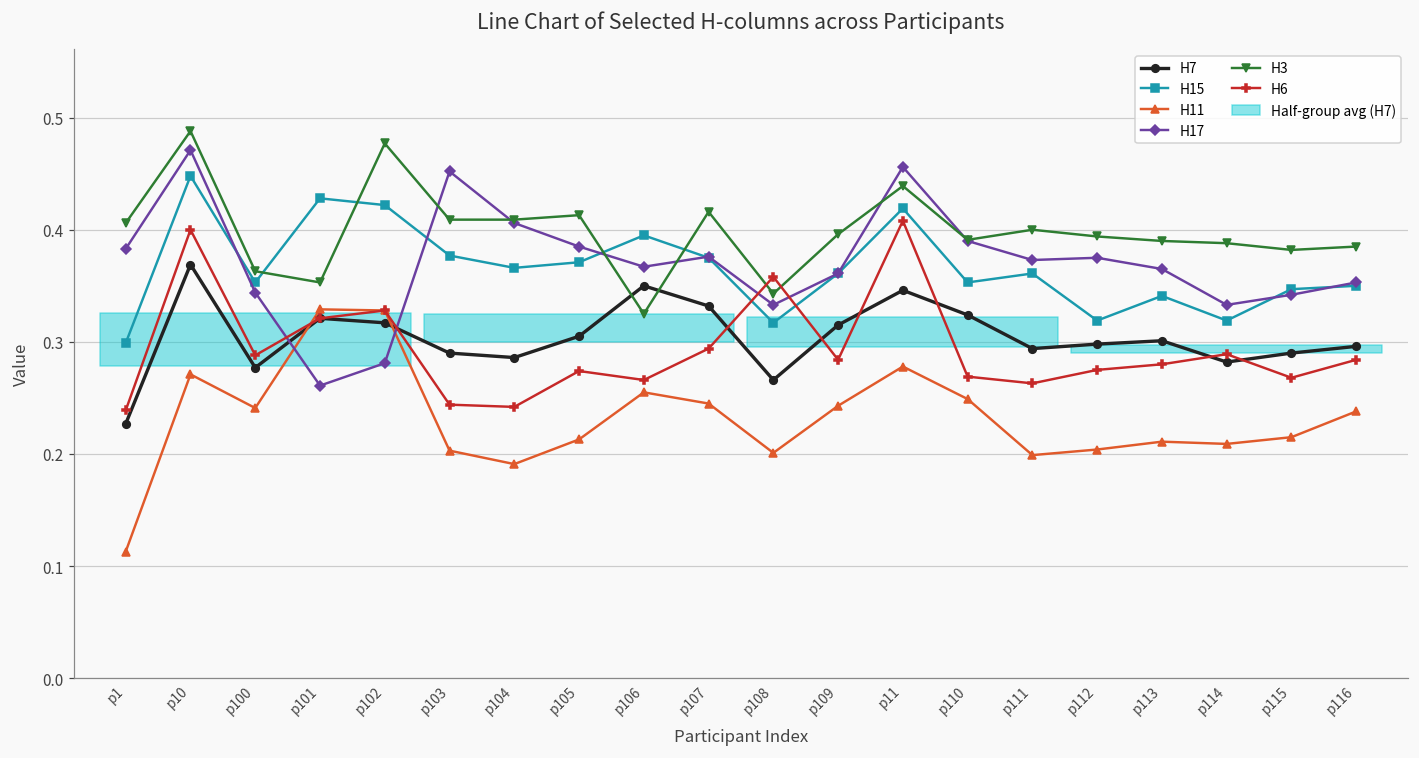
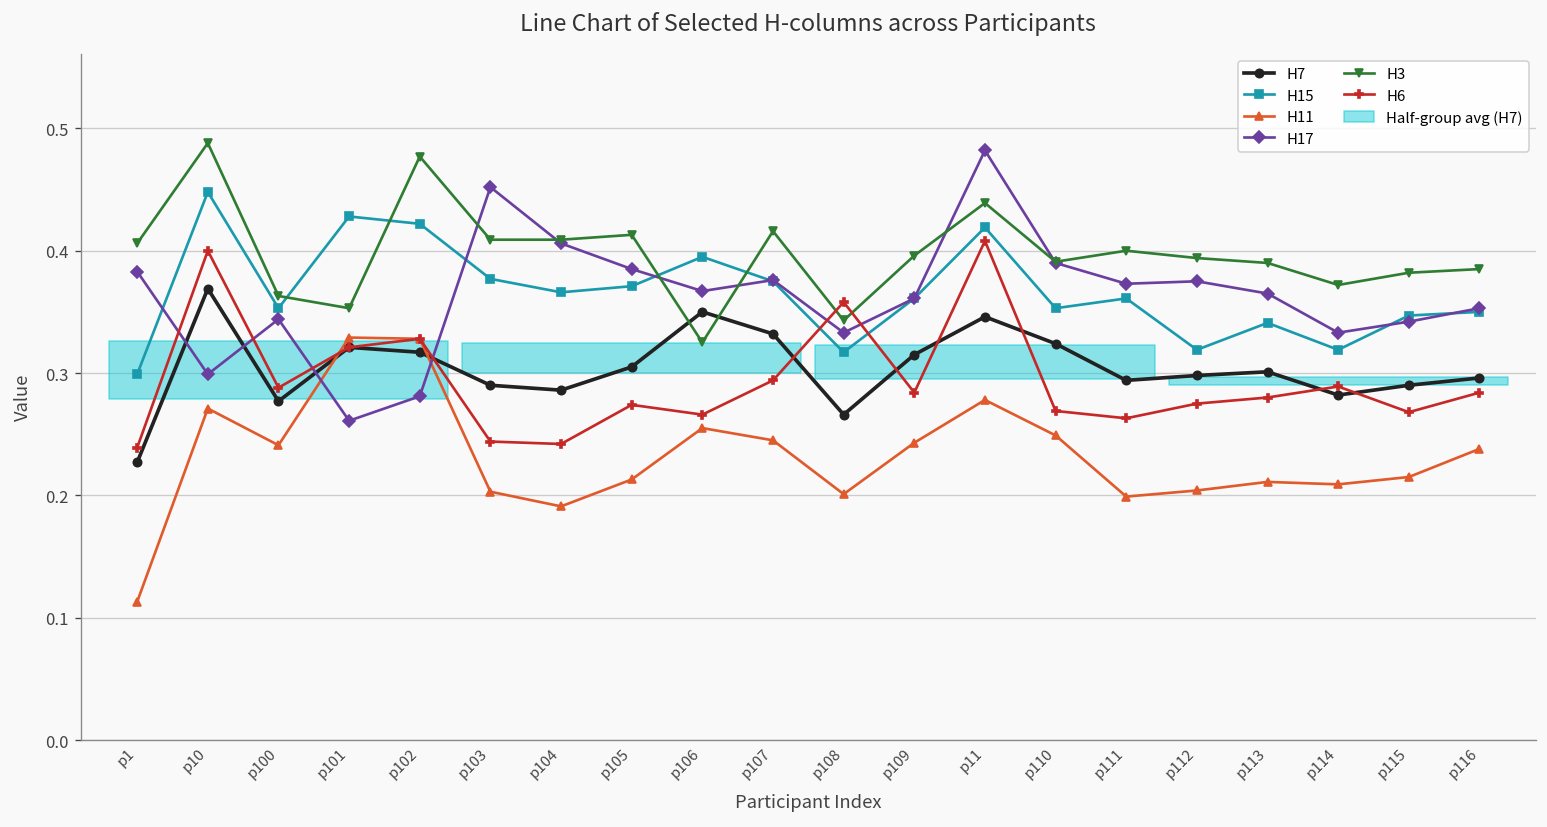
H17, p10: 0.471 -> 0.299
H17, p11: 0.456 -> 0.482
H3, p114: 0.388 -> 0.372
